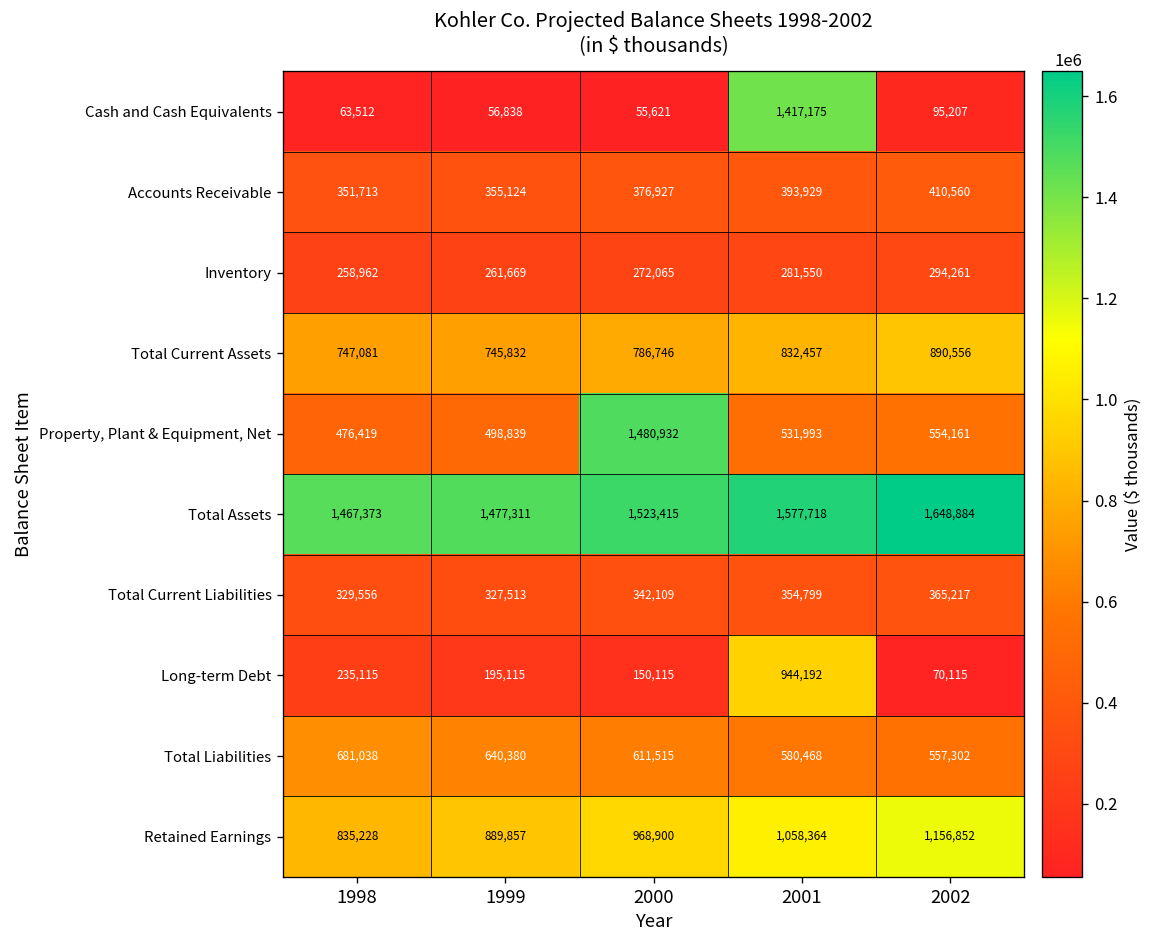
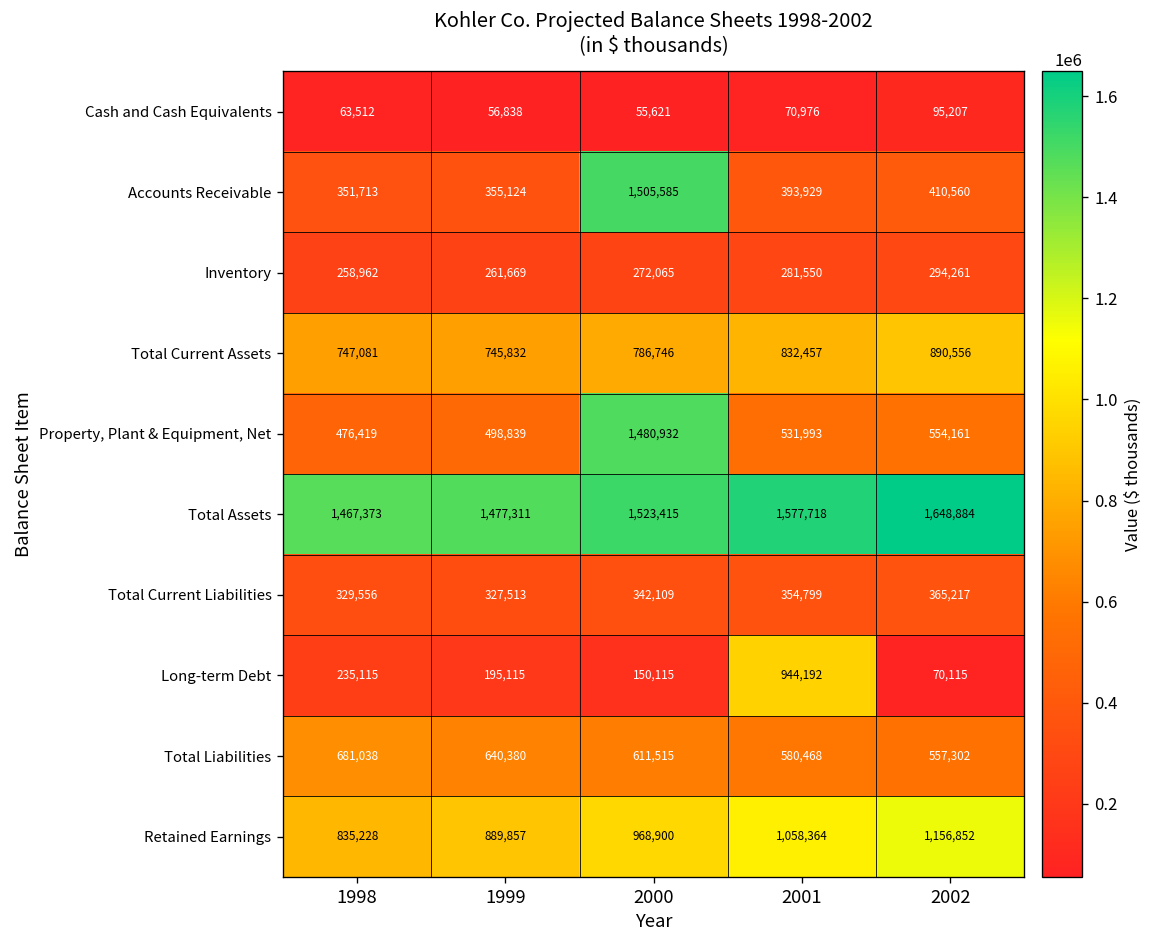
Cash and Cash Equivalents, 2001: 1,417,175 -> 70,976
Accounts Receivable, 2000: 376,927 -> 1,505,585
